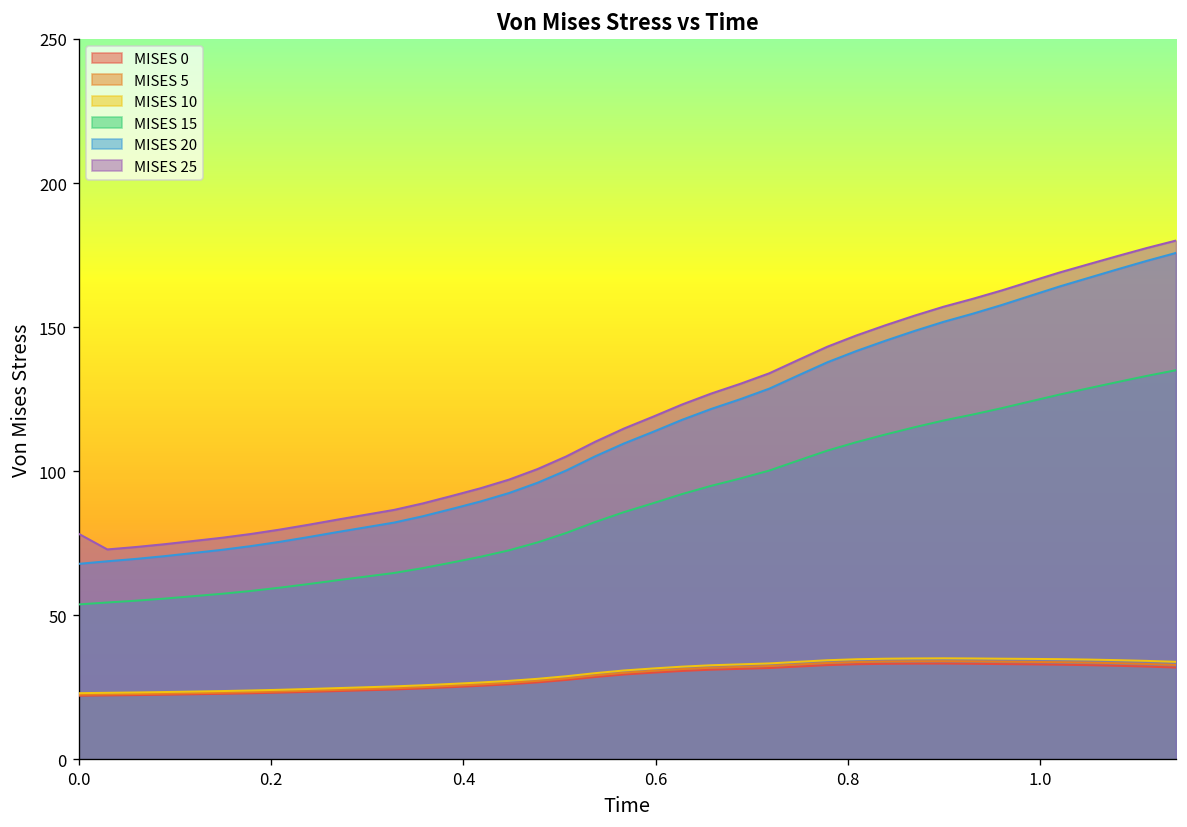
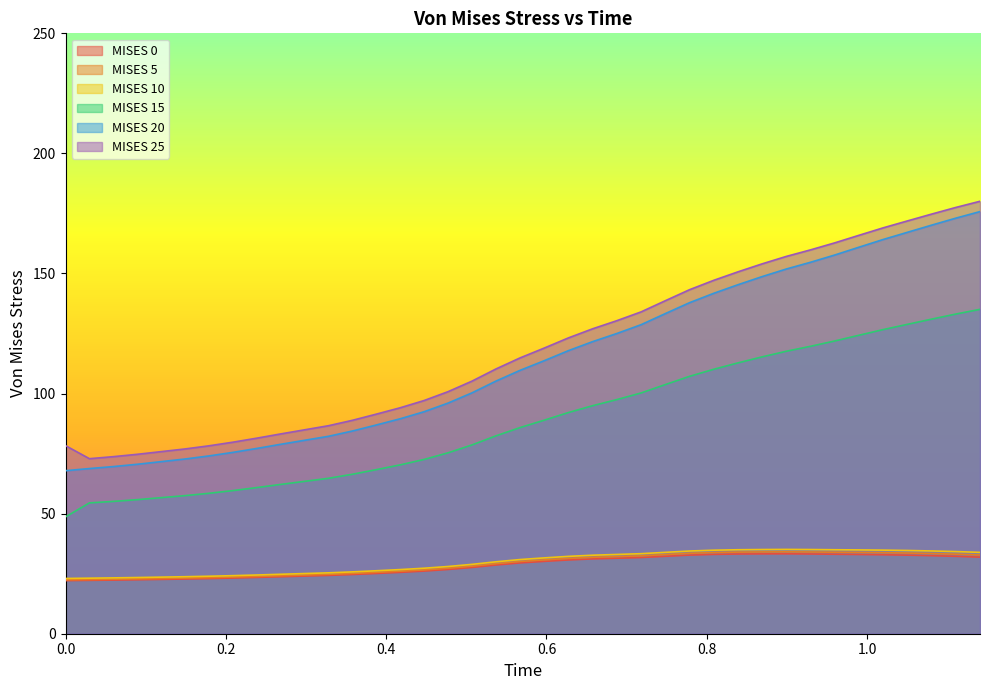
MISES 15, 0.0: 54 -> 49
